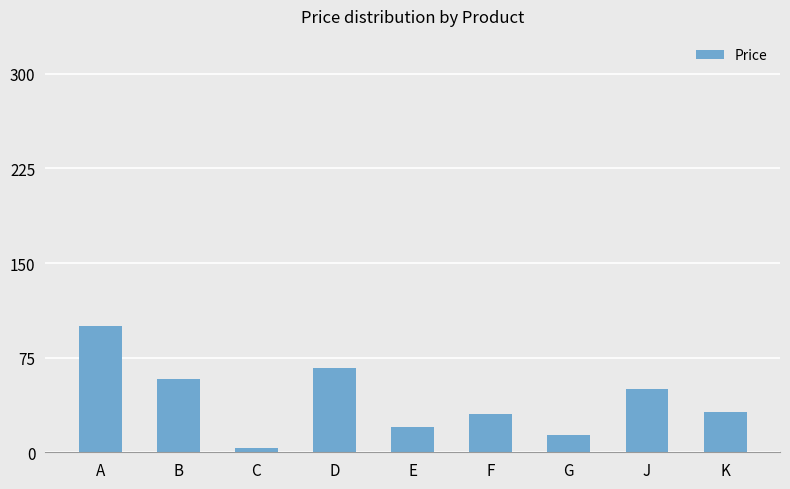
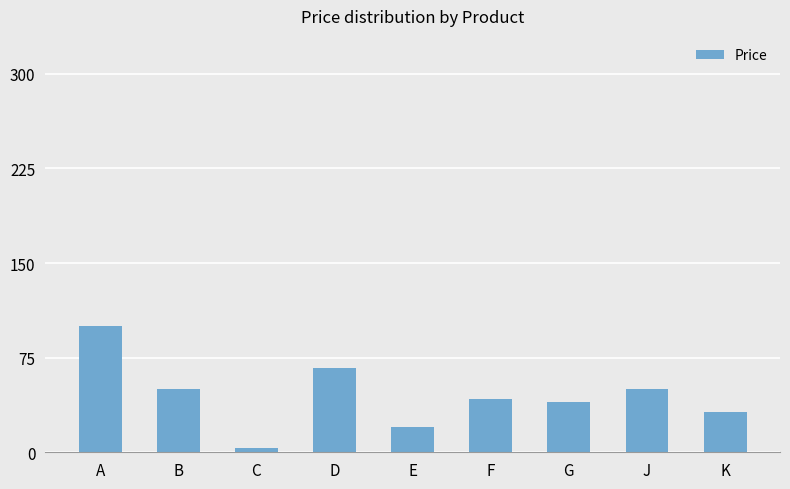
B: 58 -> 50
F: 30 -> 42
G: 14 -> 40
